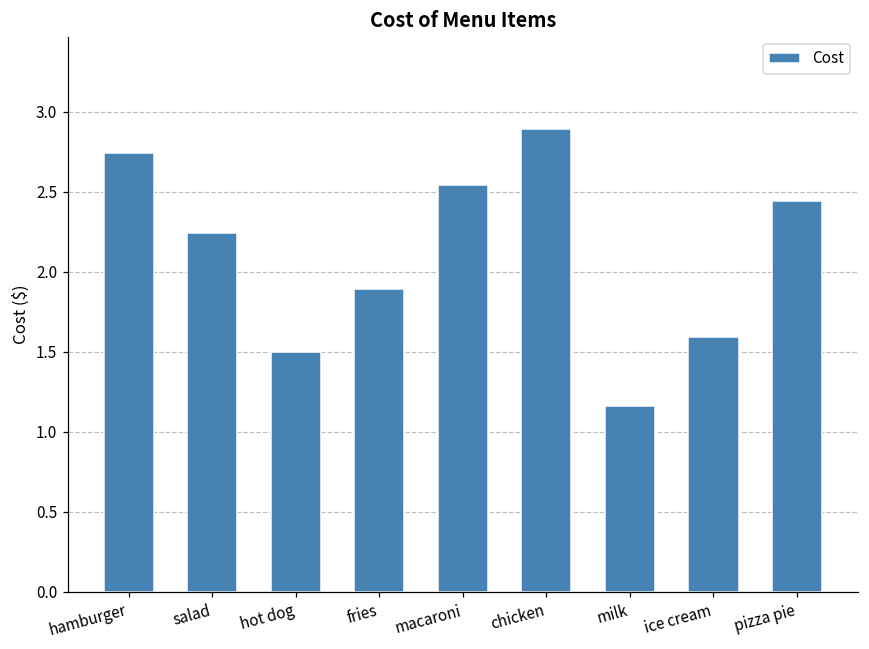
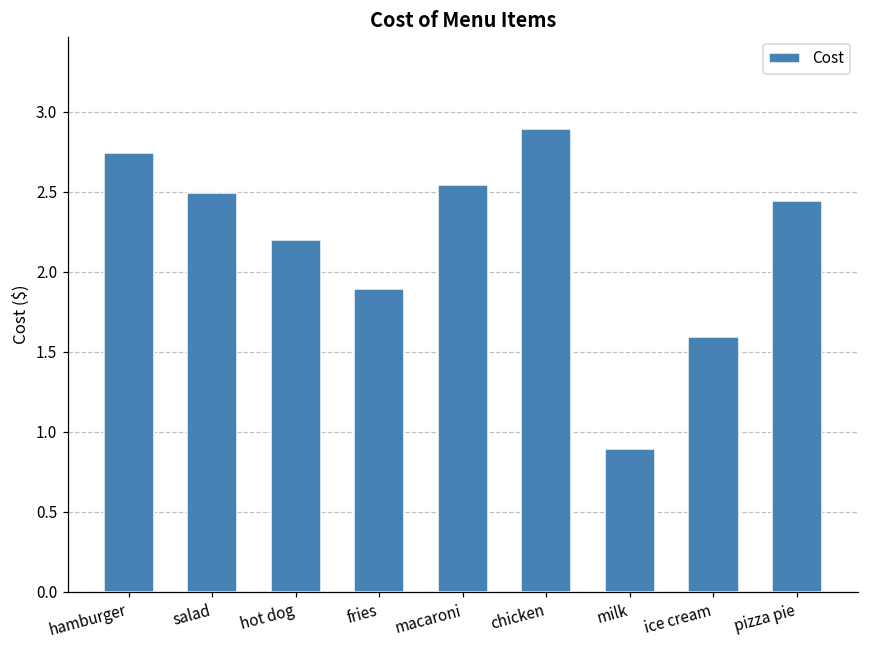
salad: 2.24 -> 2.49
hot dog: 1.5 -> 2.2
milk: 1.16 -> 0.89
